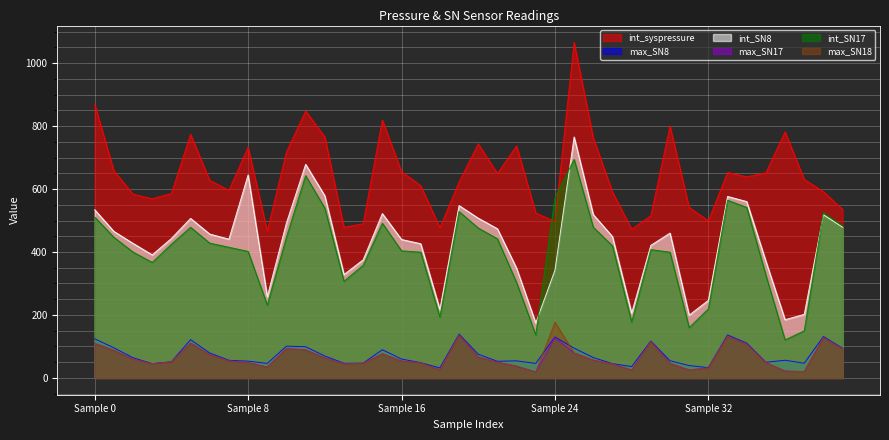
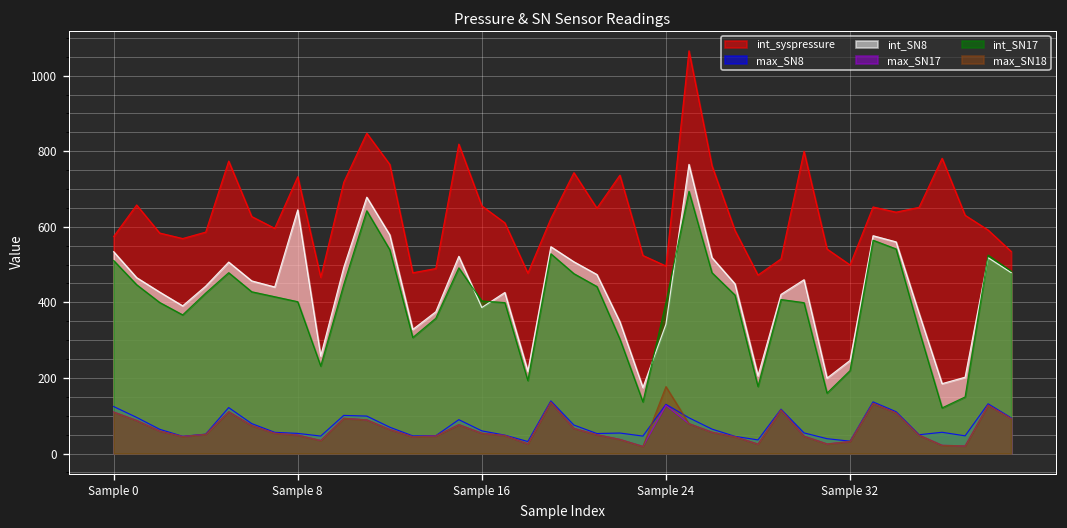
int_syspressure, Sample 0: 870 -> 570
int_SN8, Sample 16: 440 -> 390
int_SN17, Sample 24: 570 -> 400
